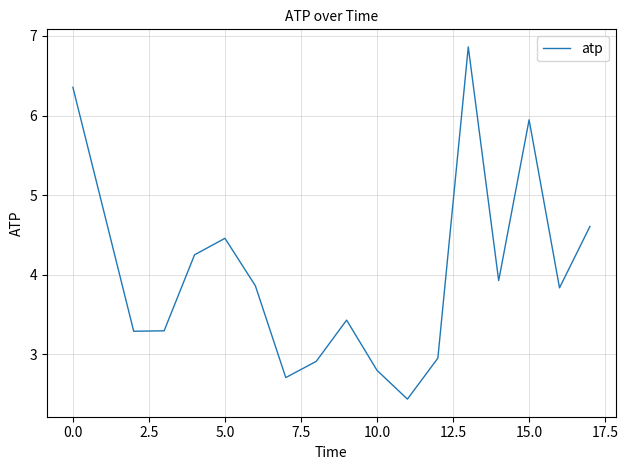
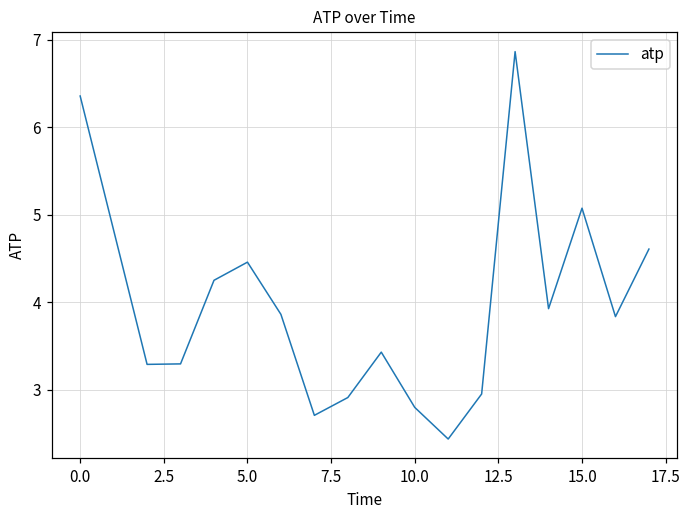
15.0: 5.9 -> 5.1
